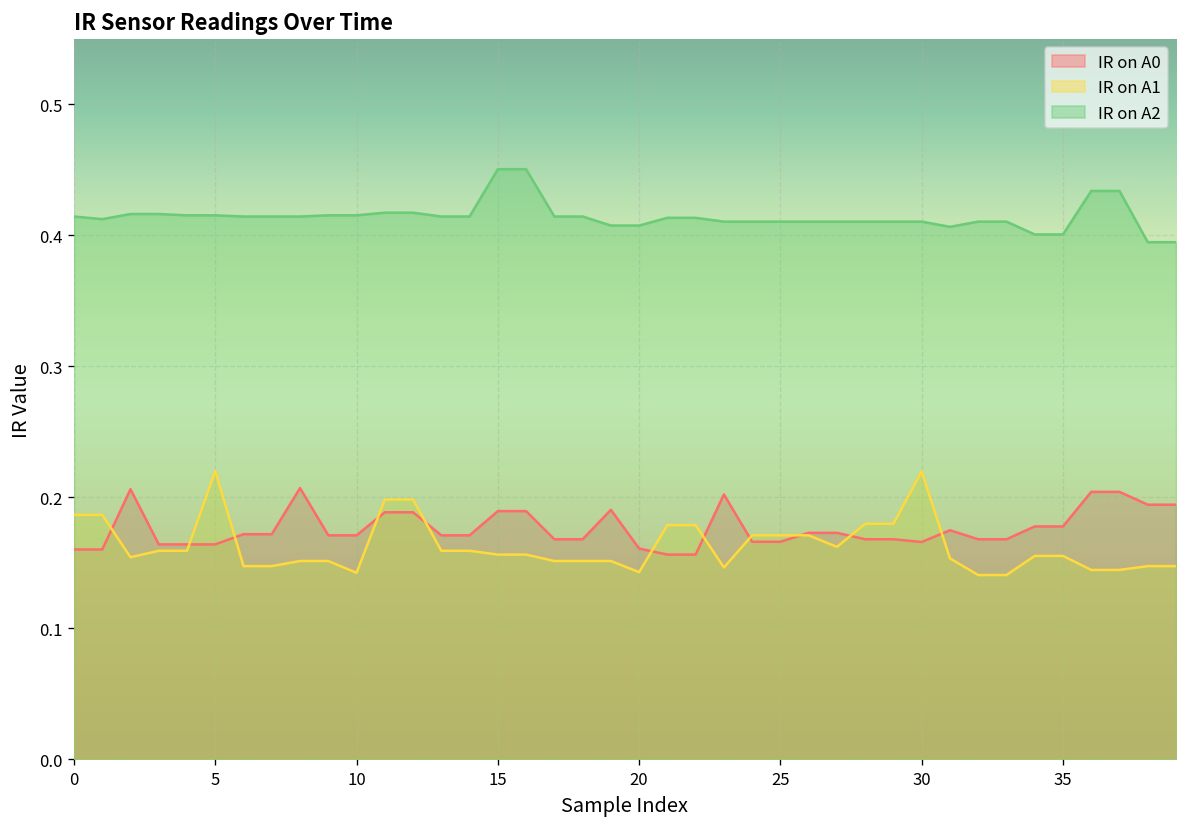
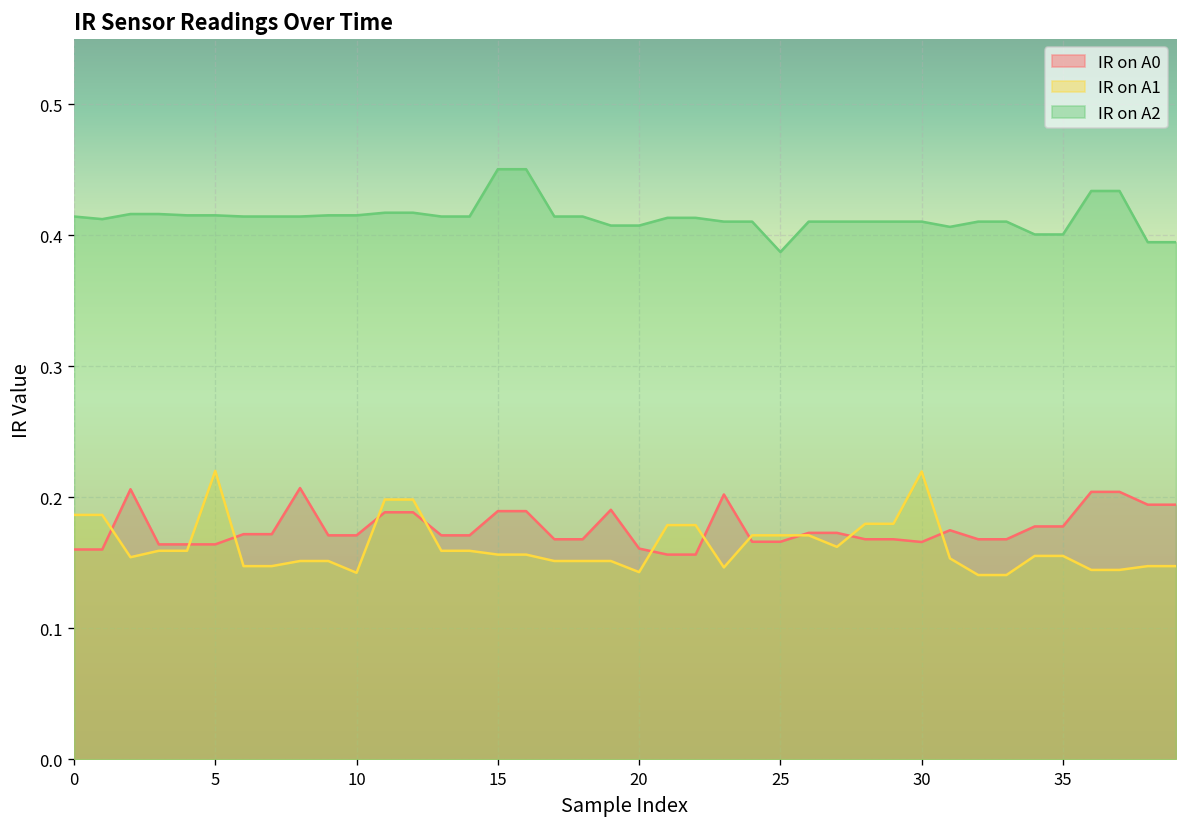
IR on A2, 25: 0.411 -> 0.387
